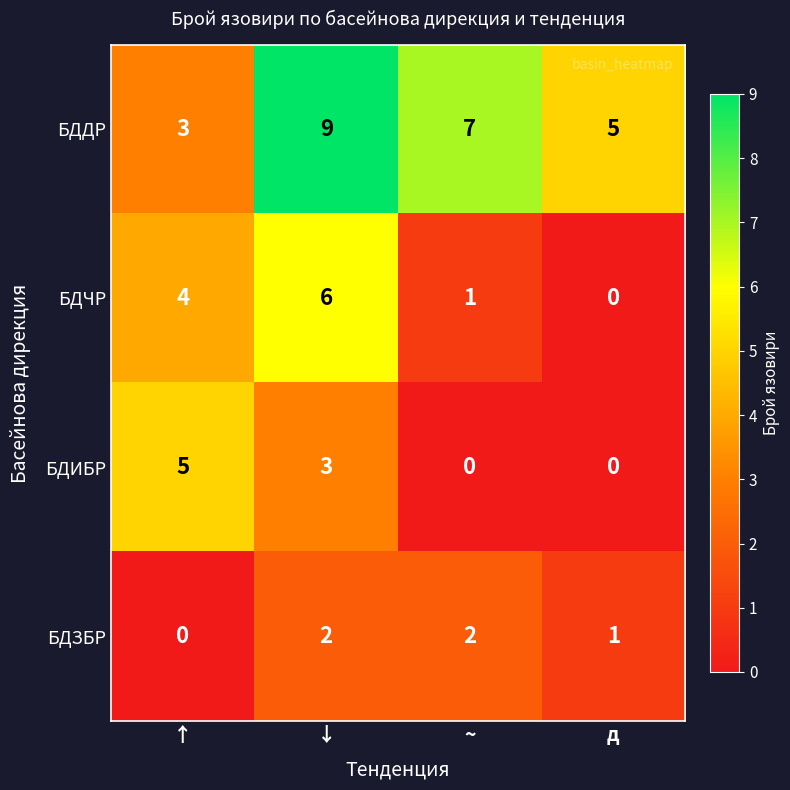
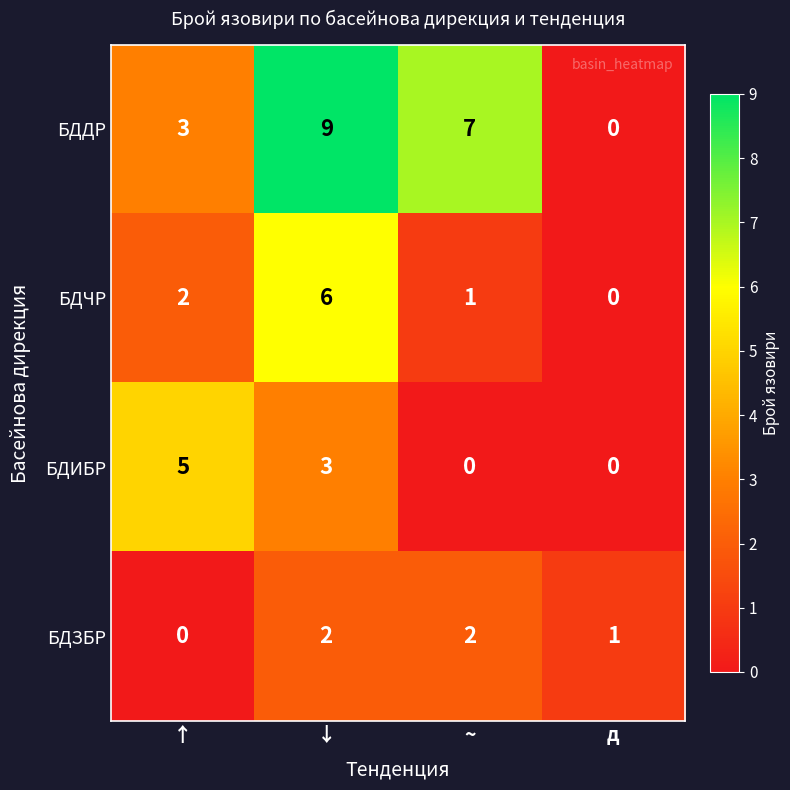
БДДР, д: 5 -> 0
БДЧР, ↑: 4 -> 2
